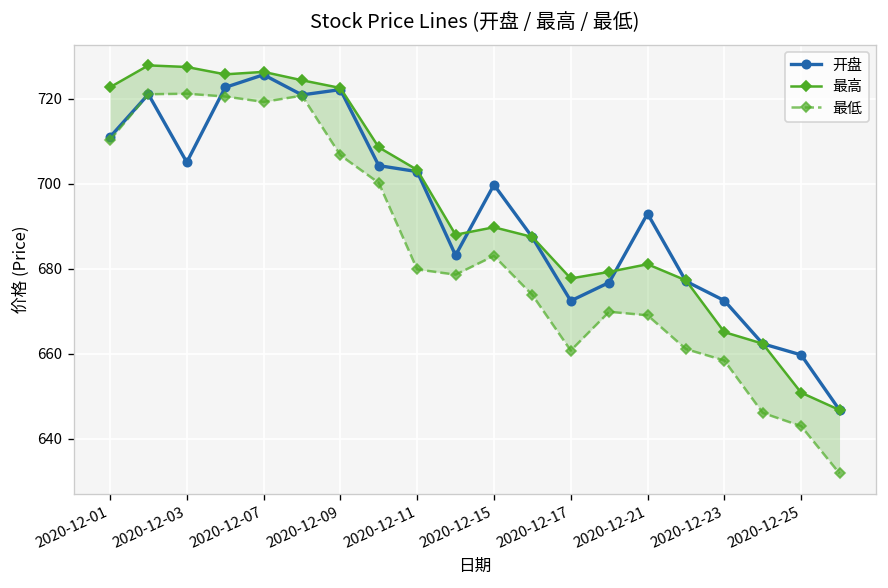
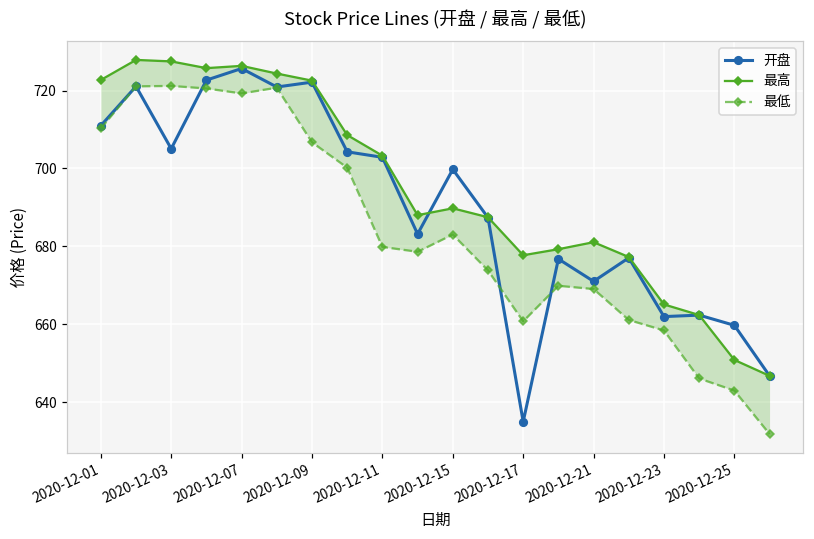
开盘, 2020-12-17: 672 -> 635
开盘, 2020-12-21: 693 -> 671
开盘, 2020-12-23: 673 -> 662
